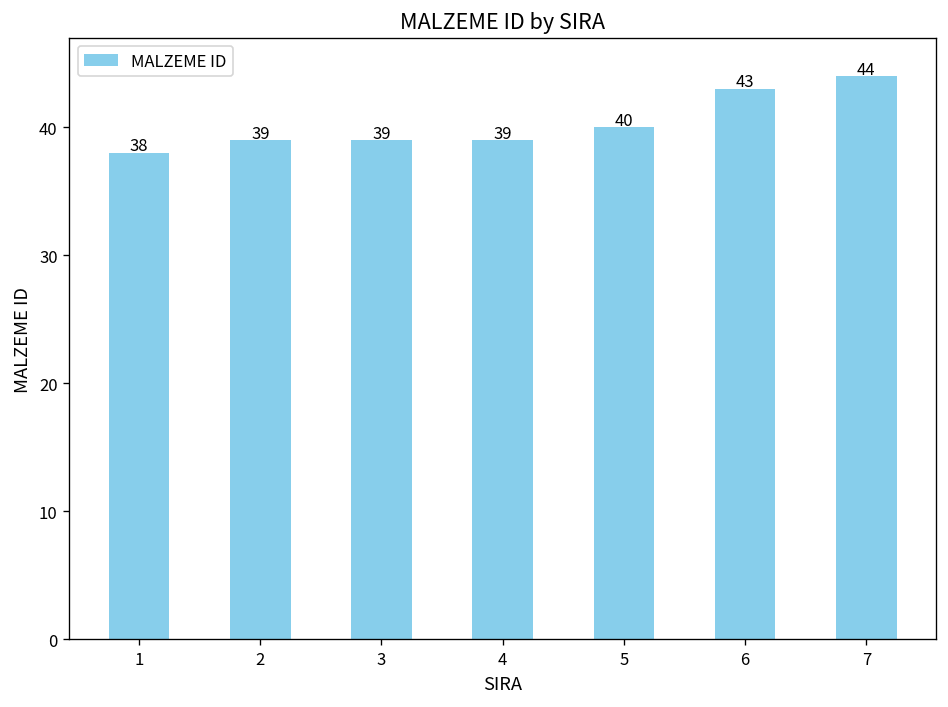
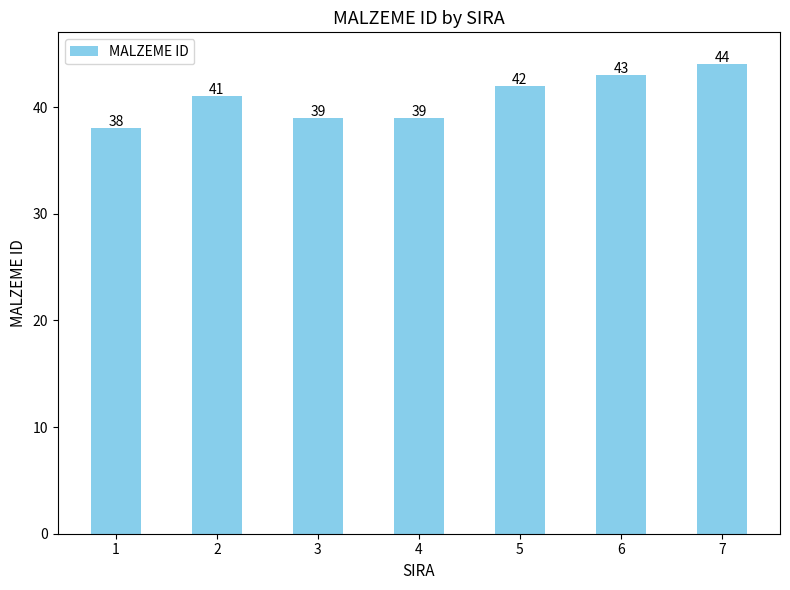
2: 39 -> 41
5: 40 -> 42
